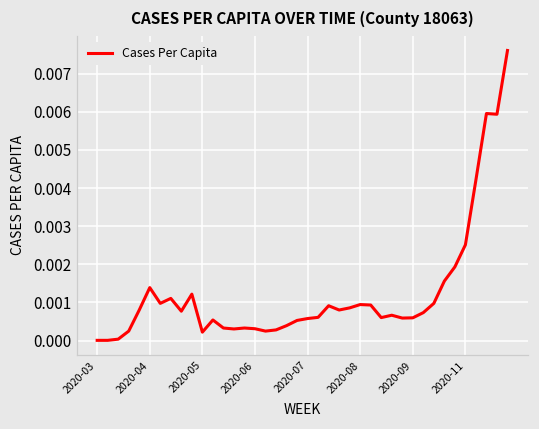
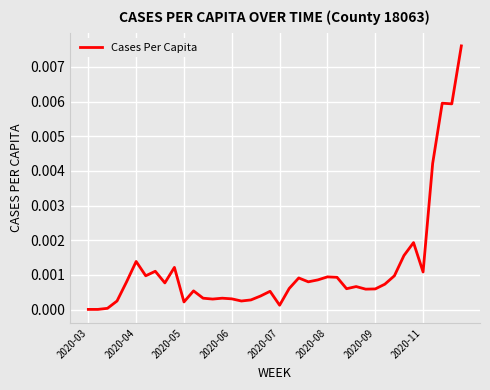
2020-07: 0.0006 -> 0.0001
2020-11: 0.0025 -> 0.0011
